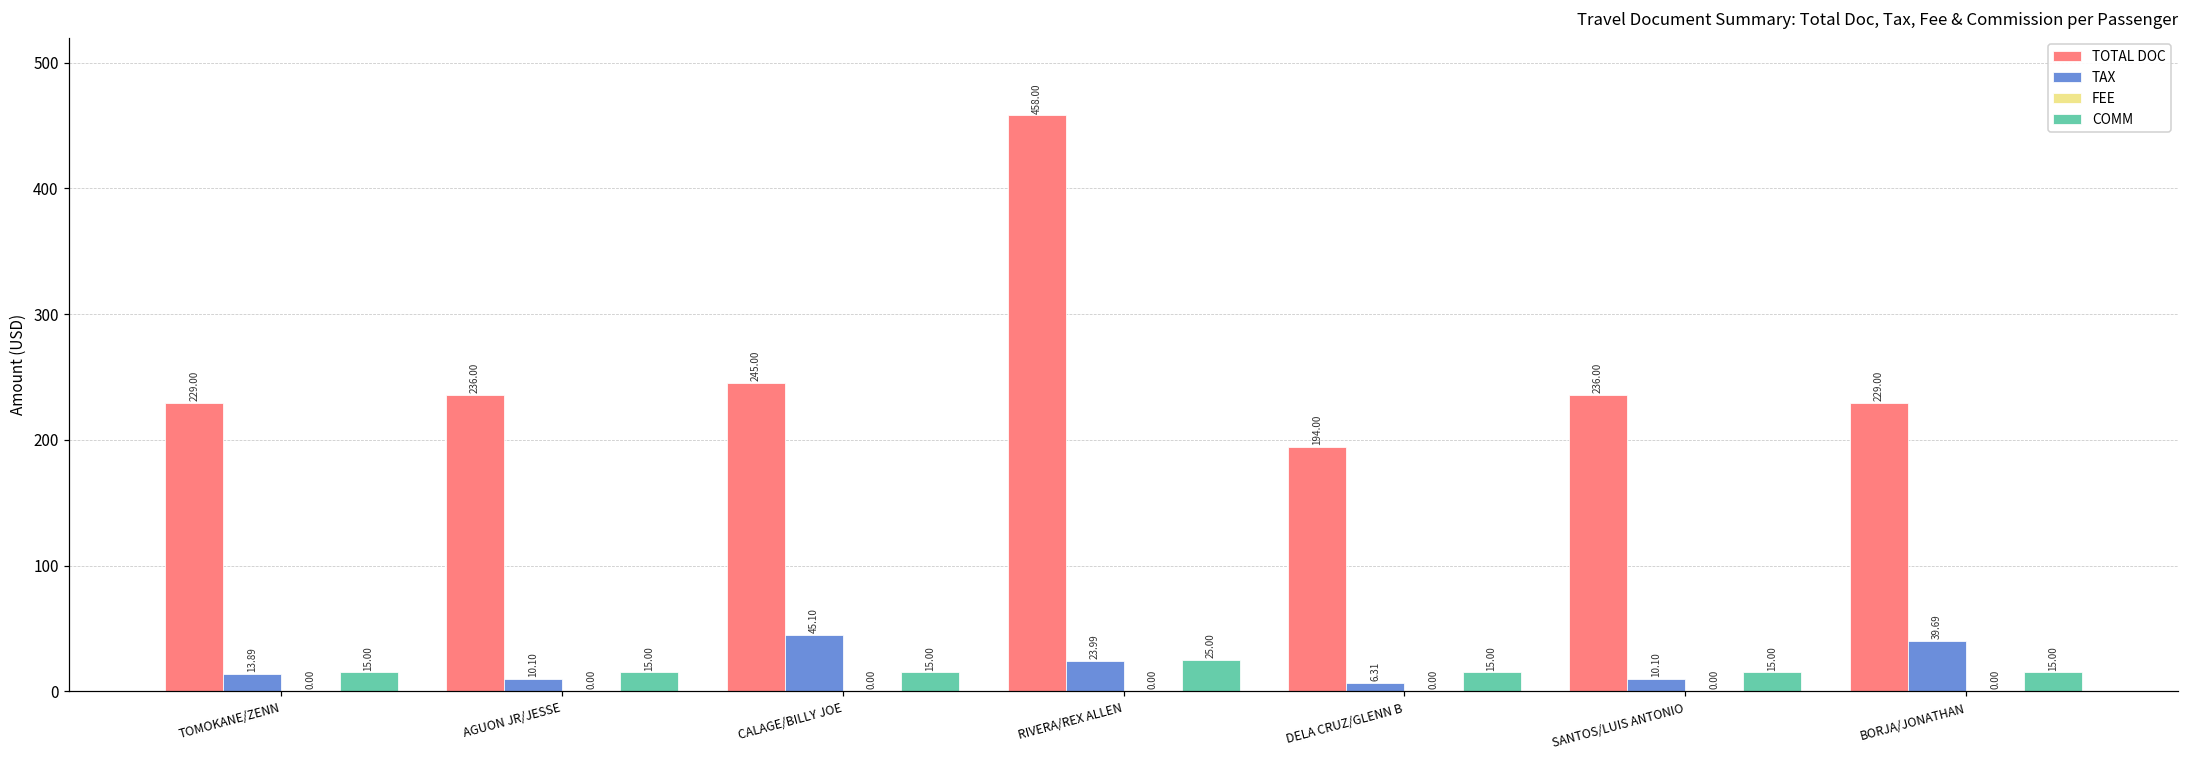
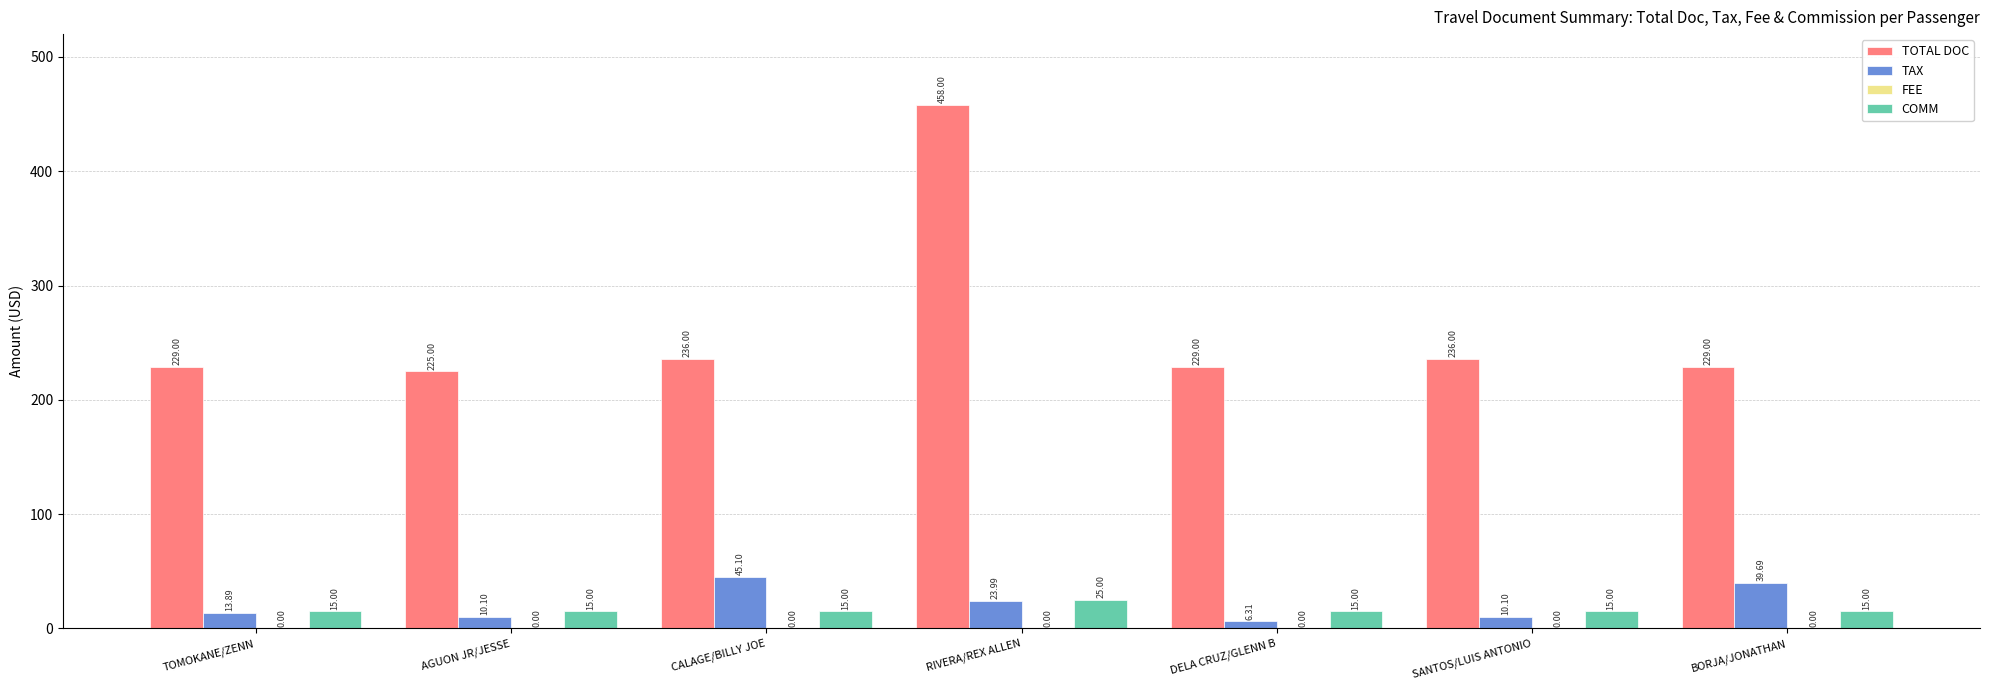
TOTAL DOC, AGUON JR/JESSE: 236.00 -> 225.00
TOTAL DOC, CALAGE/BILLY JOE: 245.00 -> 236.00
TOTAL DOC, DELA CRUZ/GLENN B: 194.00 -> 229.00
